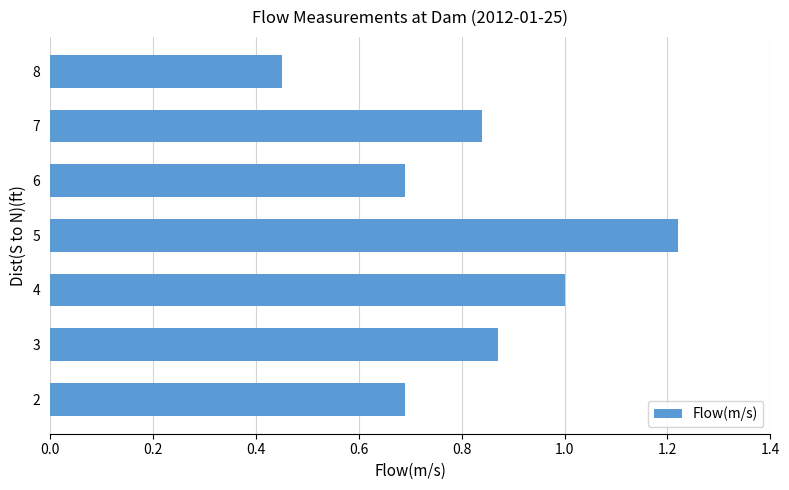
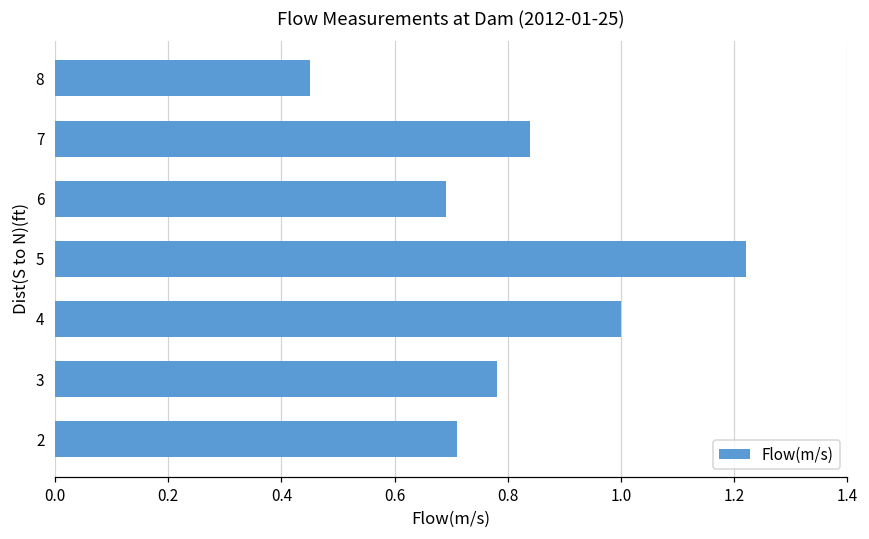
3: 0.87 -> 0.78
2: 0.69 -> 0.71
